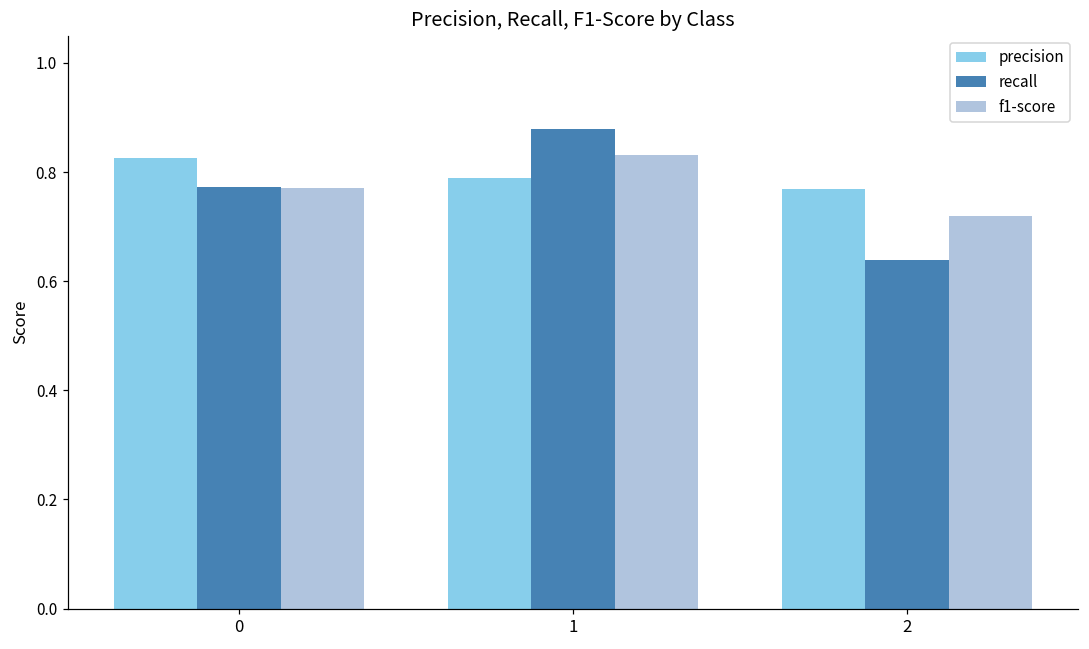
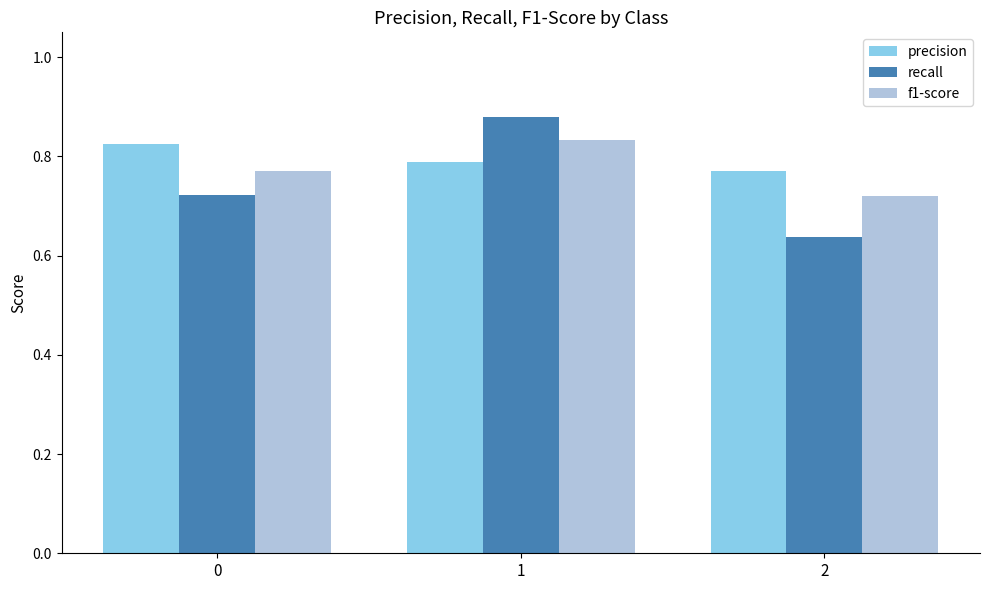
recall, 0: 0.77 -> 0.72
